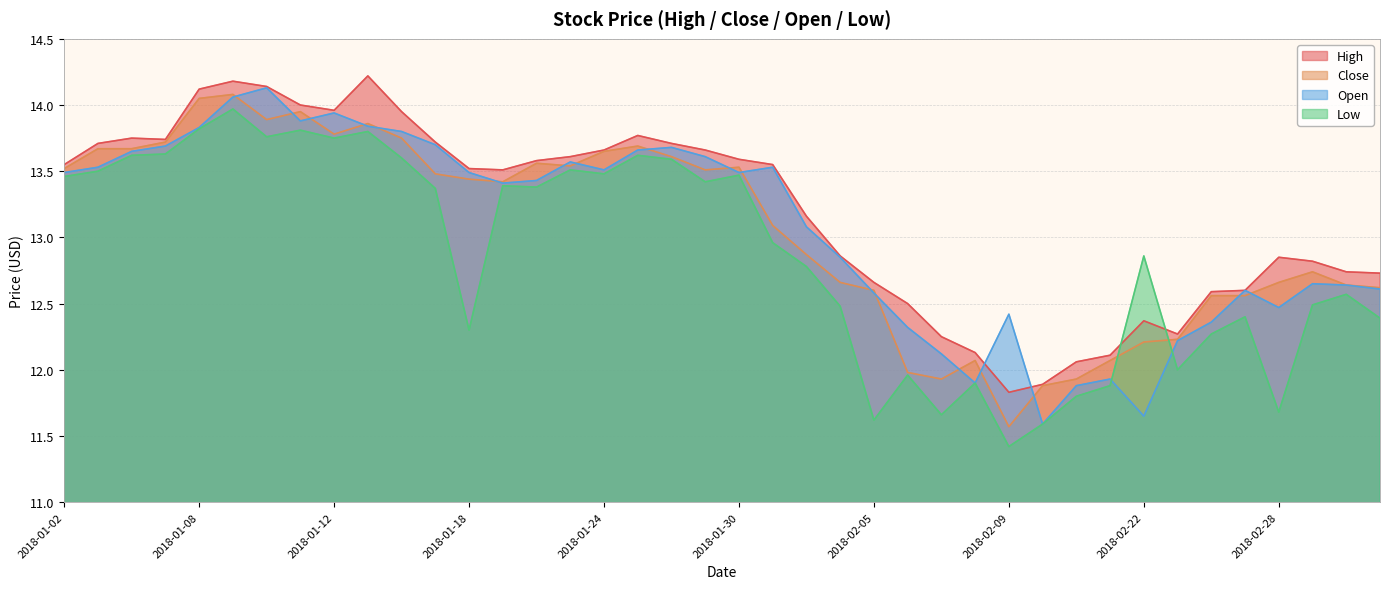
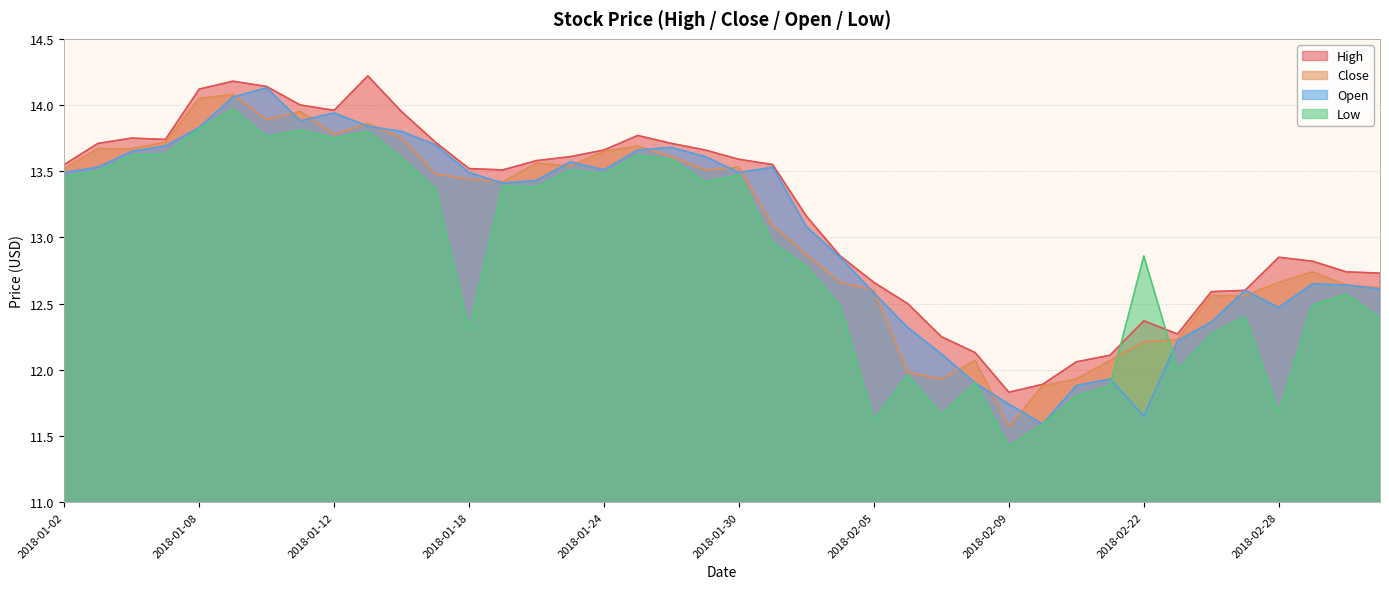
Open, 2018-02-09: 12.42 -> 11.74
